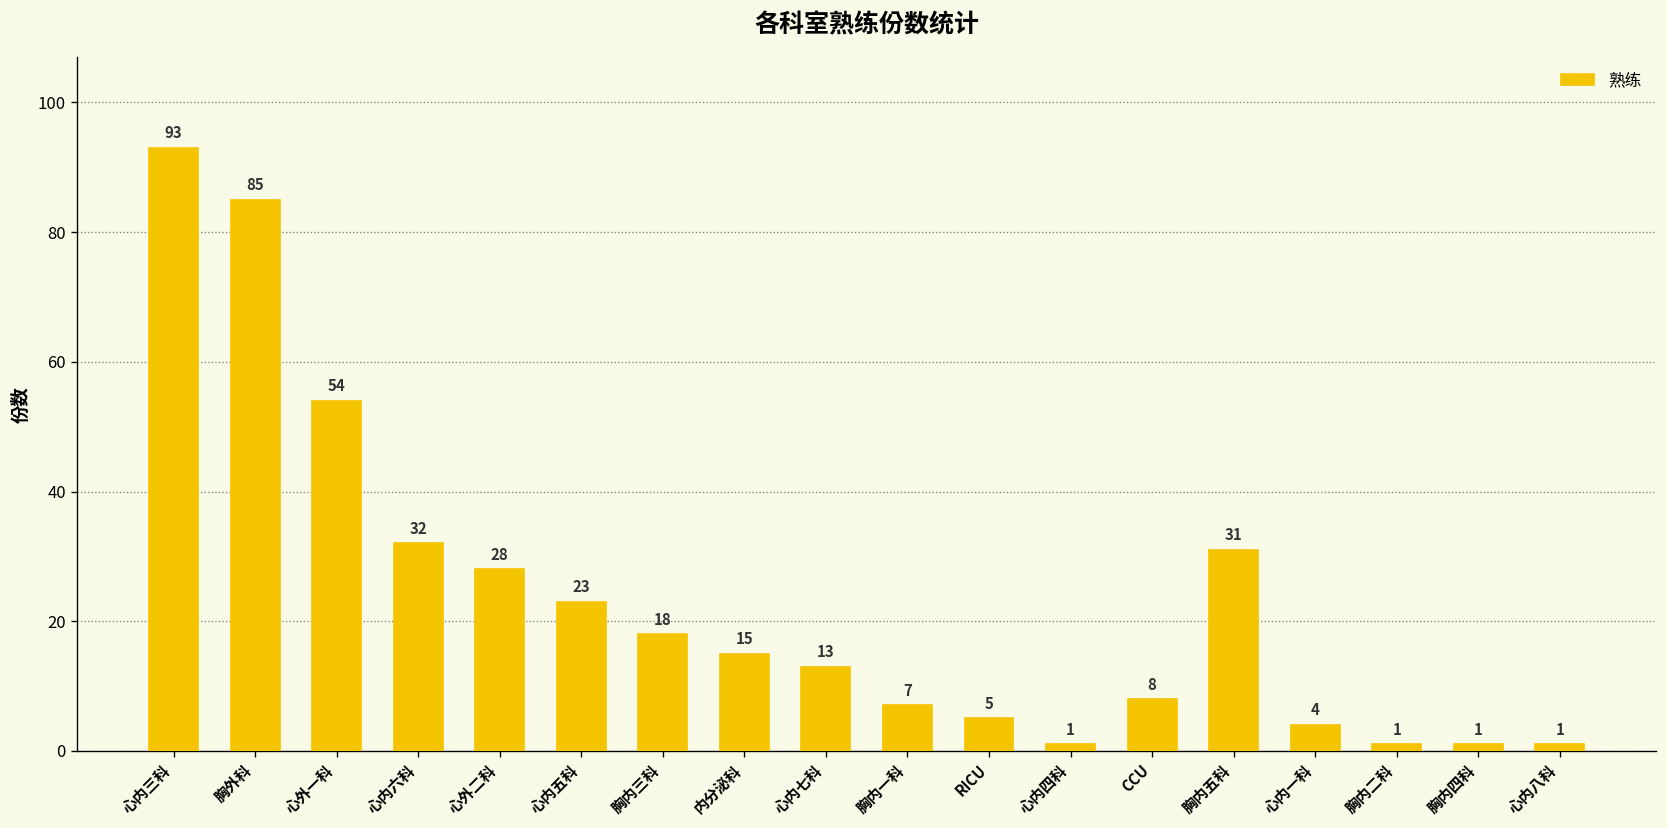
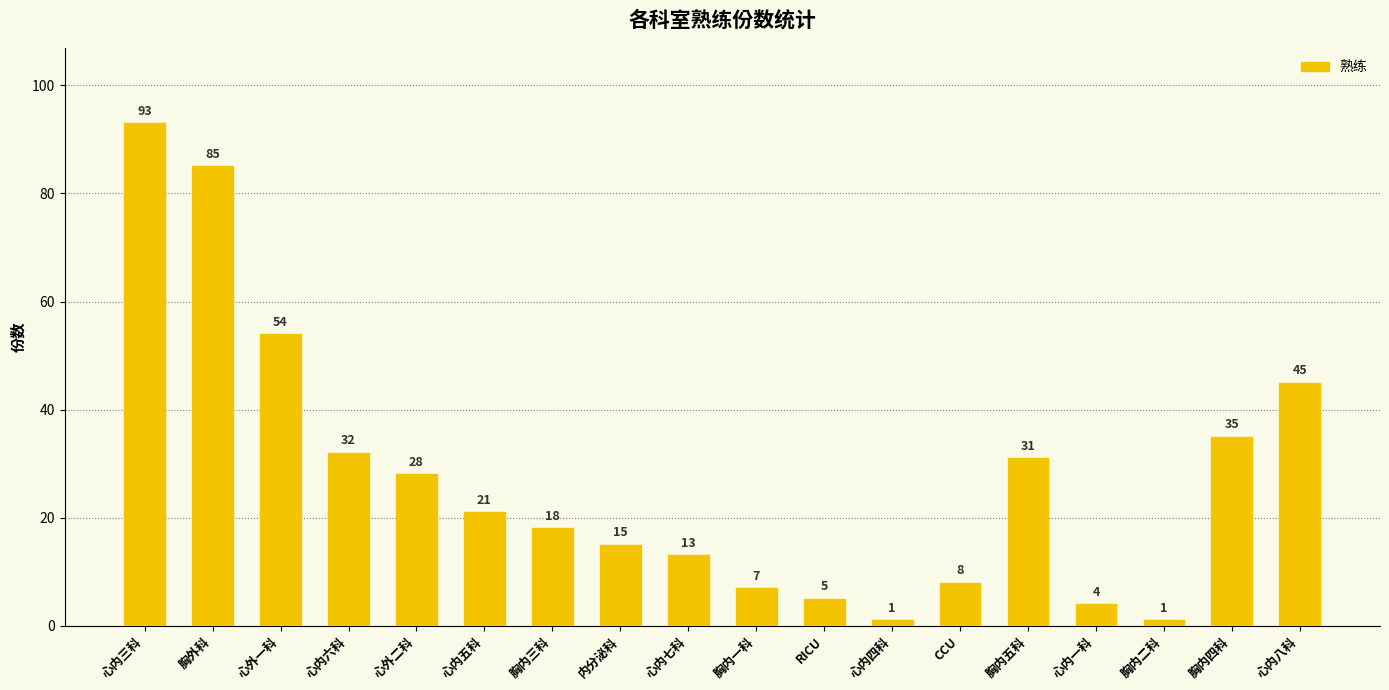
心内五科: 23 -> 21
胸内四科: 1 -> 35
心内八科: 1 -> 45
